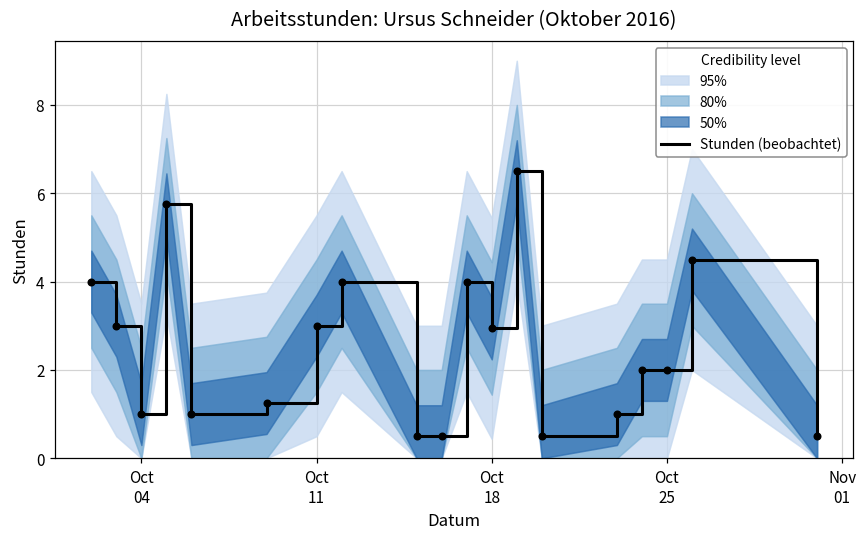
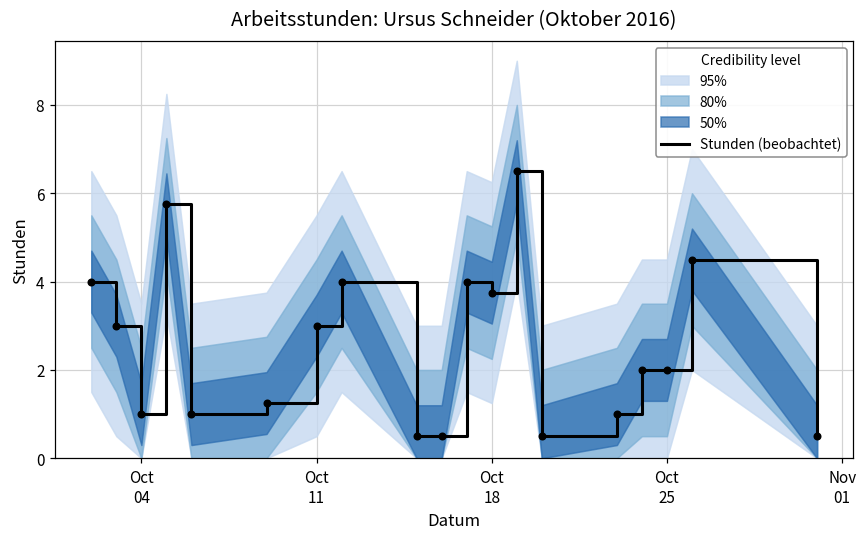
Stunden (beobachtet), Oct 18: 2.9 -> 3.8
